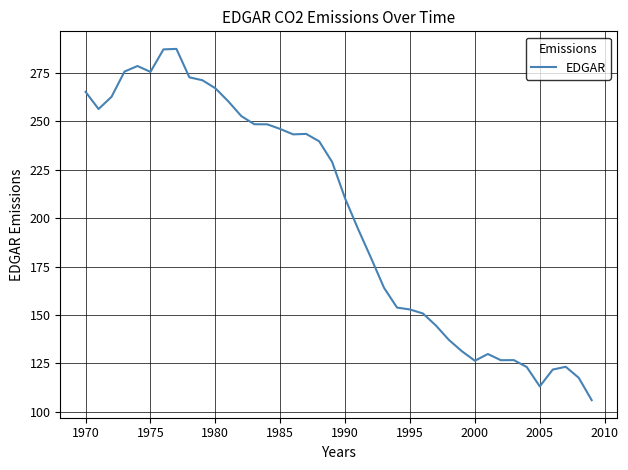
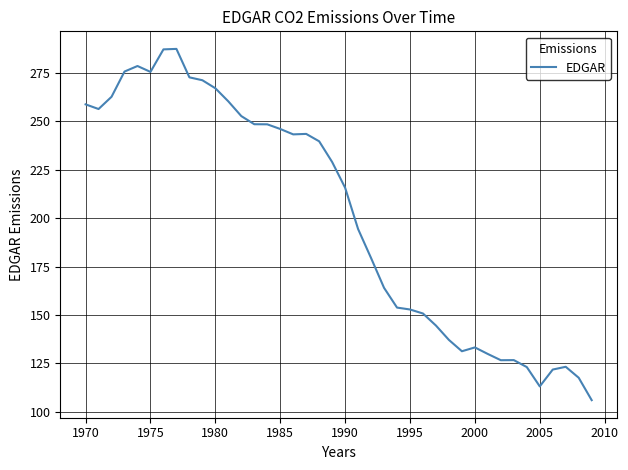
1970: 265 -> 259
1990: 210 -> 216
2000: 126 -> 133
